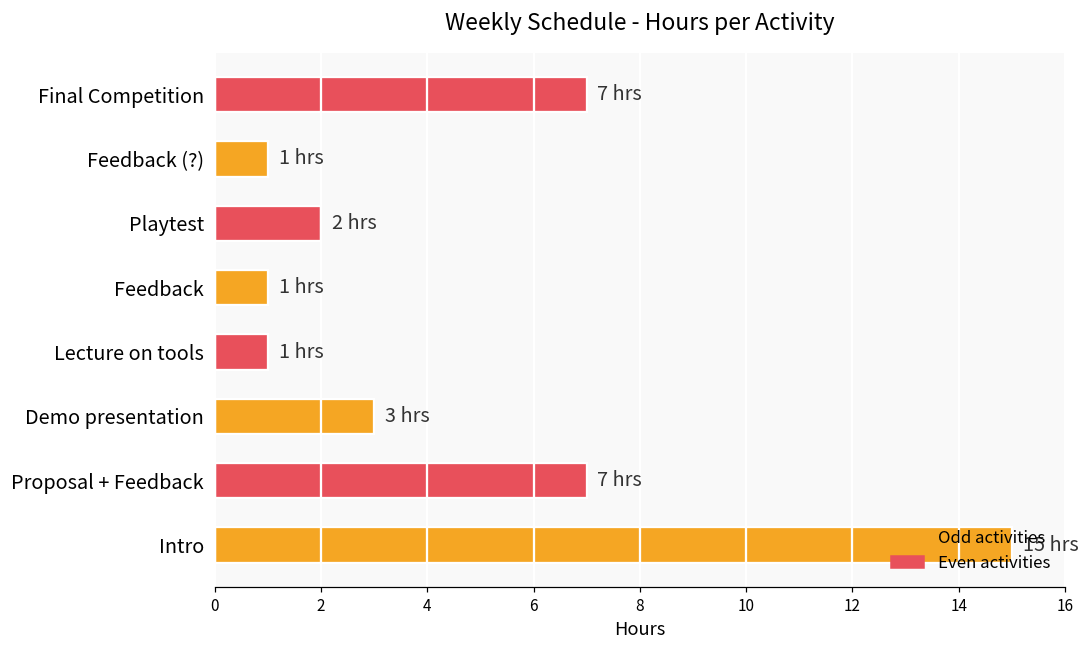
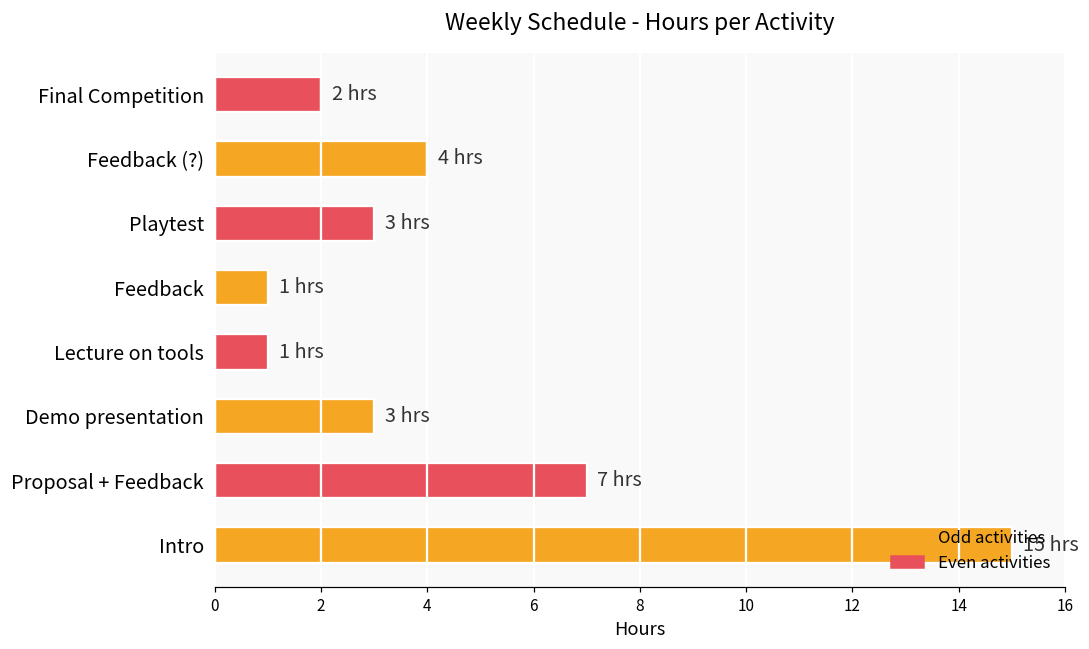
Final Competition: 7 -> 2
Feedback (?): 1 -> 4
Playtest: 2 -> 3
